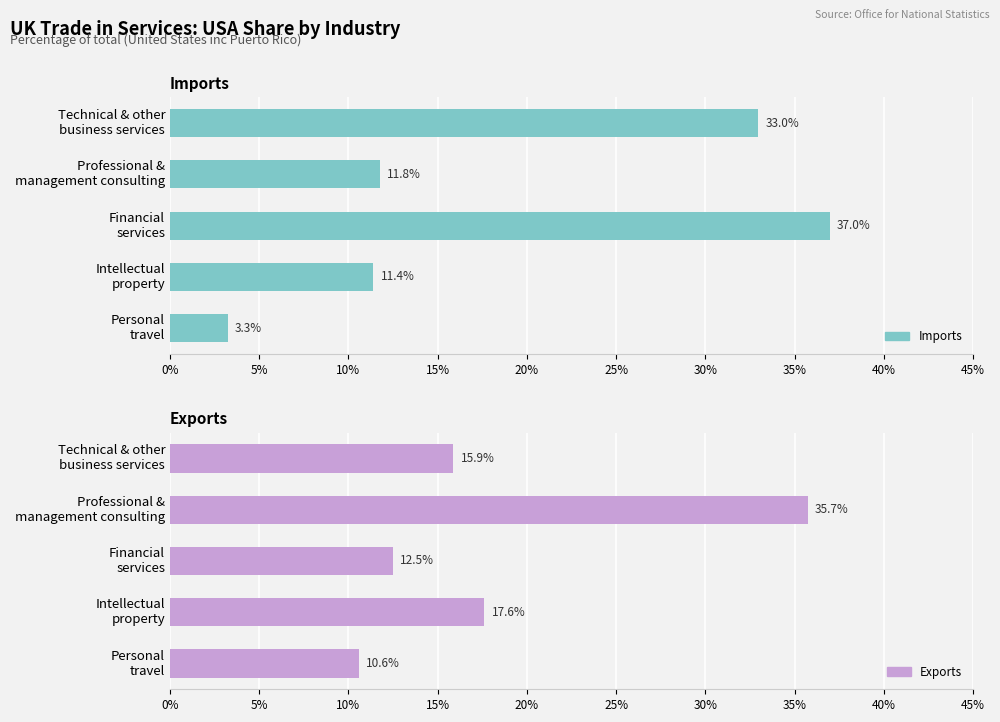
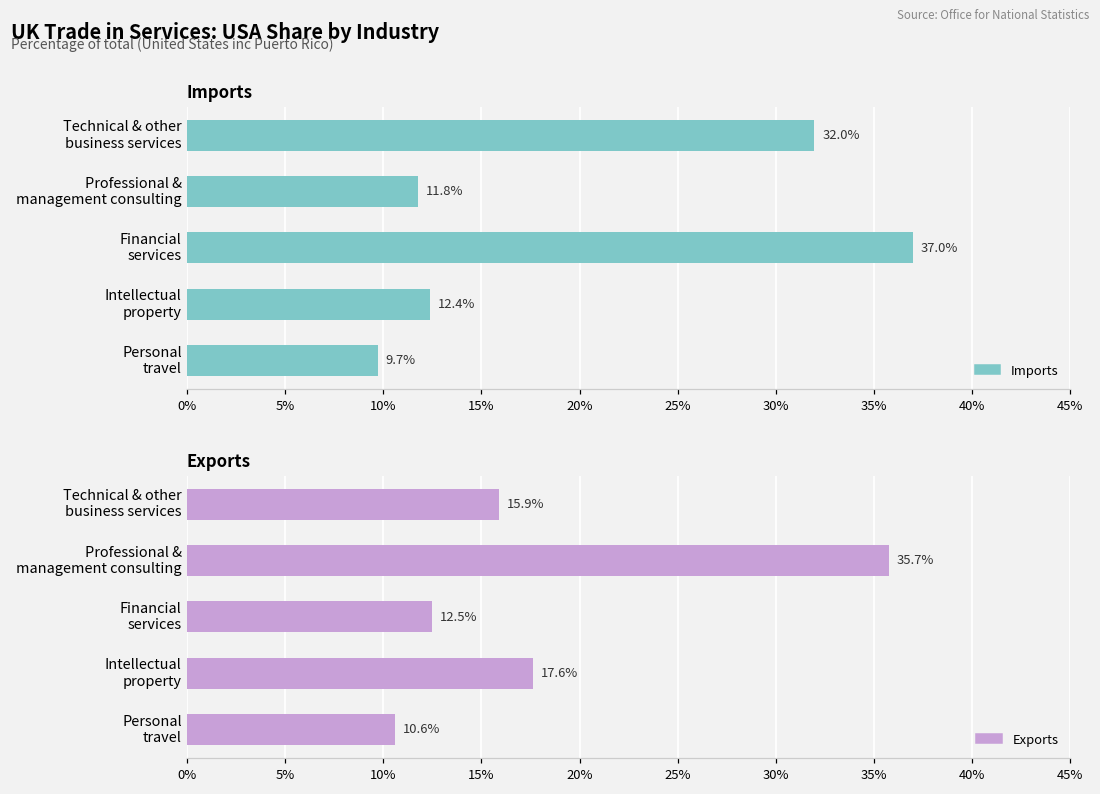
Imports, Technical & other business services: 33.0% -> 32.0%
Imports, Intellectual property: 11.4% -> 12.4%
Imports, Personal travel: 3.3% -> 9.7%
